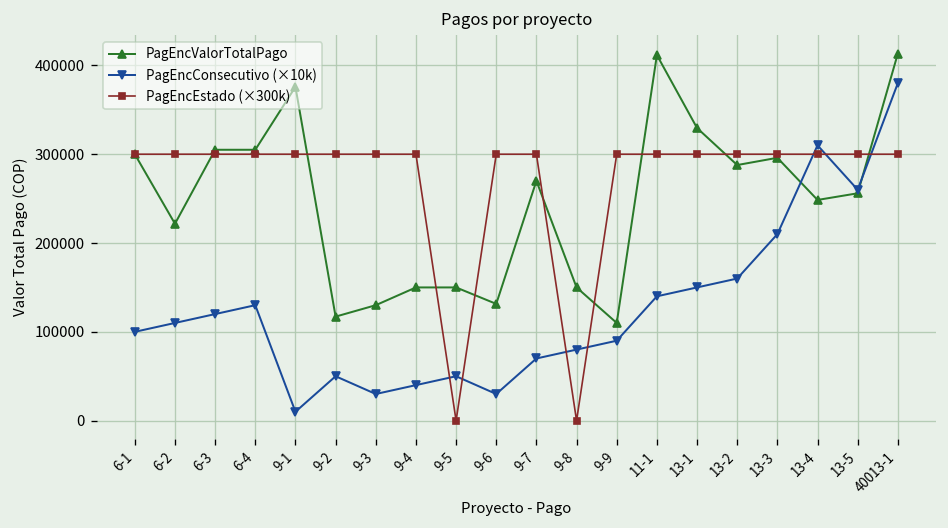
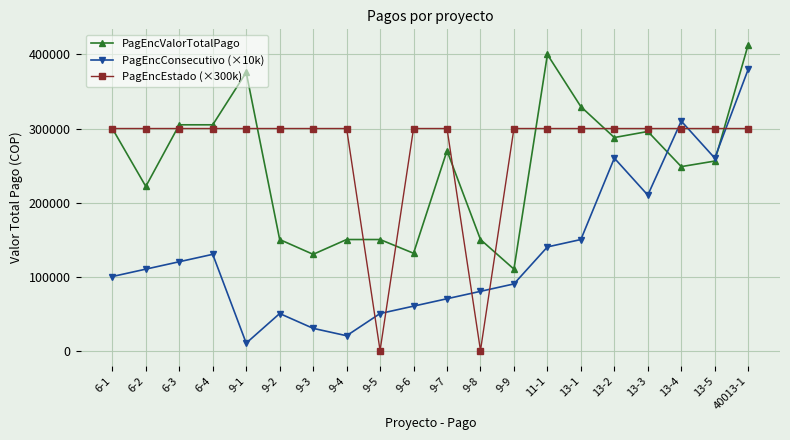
PagEncValorTotalPago, 9-2: 120000 -> 150000
PagEncConsecutivo (×10k), 9-4: 40000 -> 20000
PagEncConsecutivo (×10k), 9-6: 30000 -> 60000
PagEncValorTotalPago, 11-1: 410000 -> 400000
PagEncConsecutivo (×10k), 13-2: 160000 -> 260000
